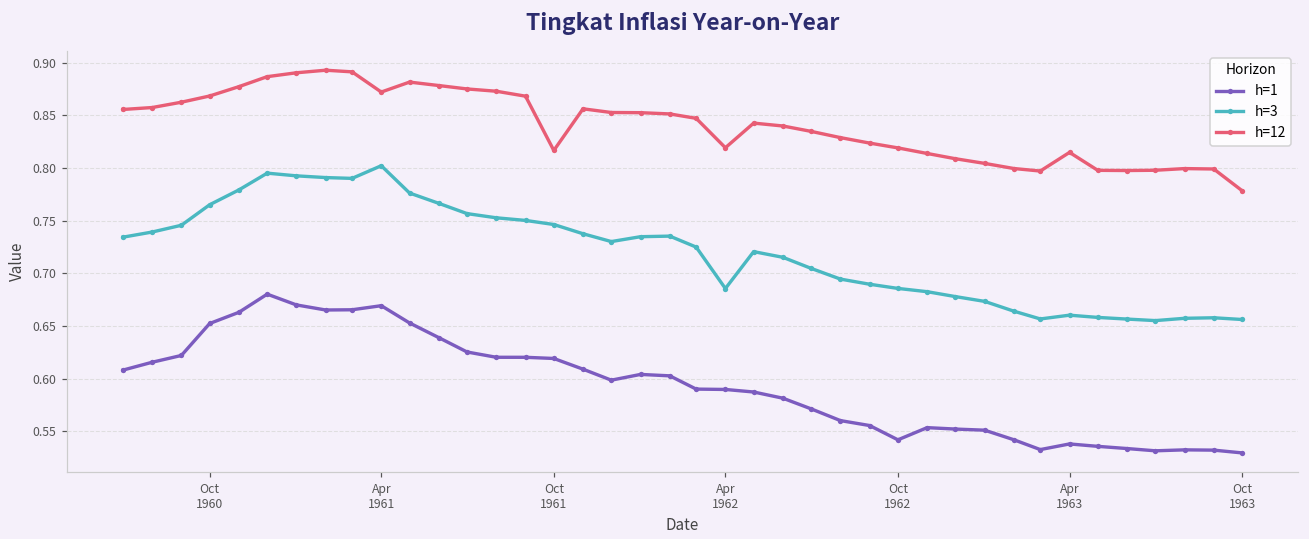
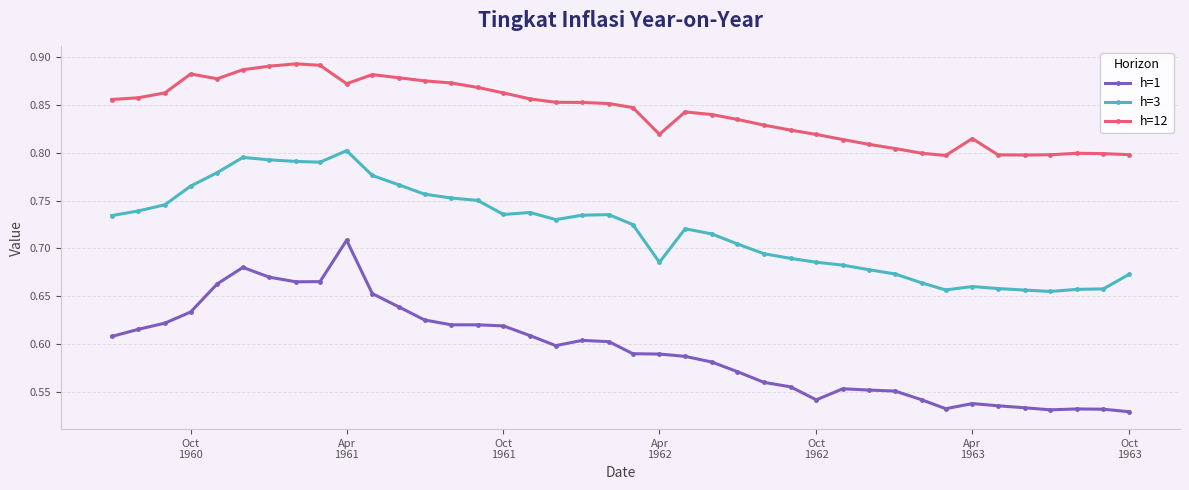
h=1, Oct 1960: 0.65 -> 0.63
h=12, Oct 1960: 0.87 -> 0.88
h=1, Apr 1961: 0.67 -> 0.71
h=3, Oct 1961: 0.75 -> 0.74
h=12, Oct 1961: 0.82 -> 0.86
h=3, Oct 1963: 0.66 -> 0.67
h=12, Oct 1963: 0.78 -> 0.80
